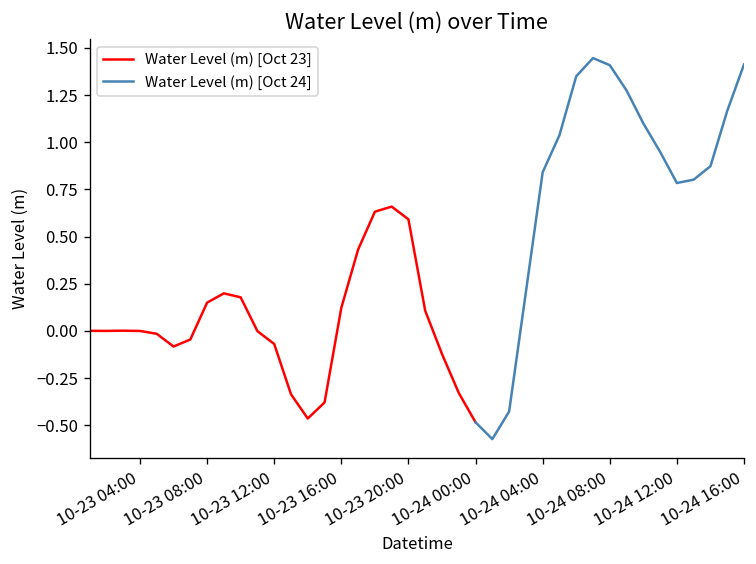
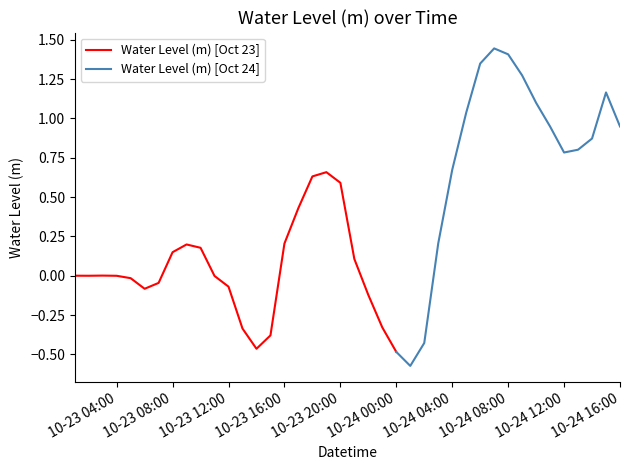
Water Level (m) [Oct 23], 10-23 16:00: 0.12 -> 0.20
Water Level (m) [Oct 24], 10-24 04:00: 0.84 -> 0.67
Water Level (m) [Oct 24], 10-24 16:00: 1.41 -> 0.95
